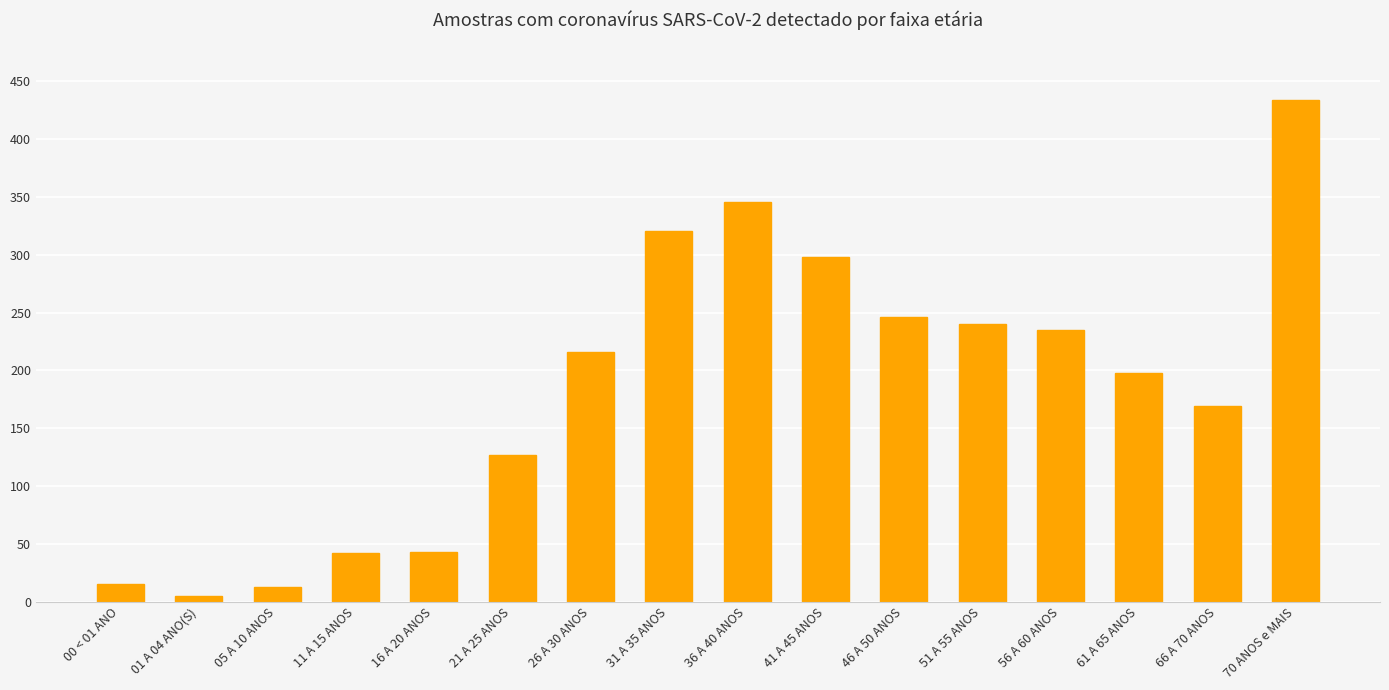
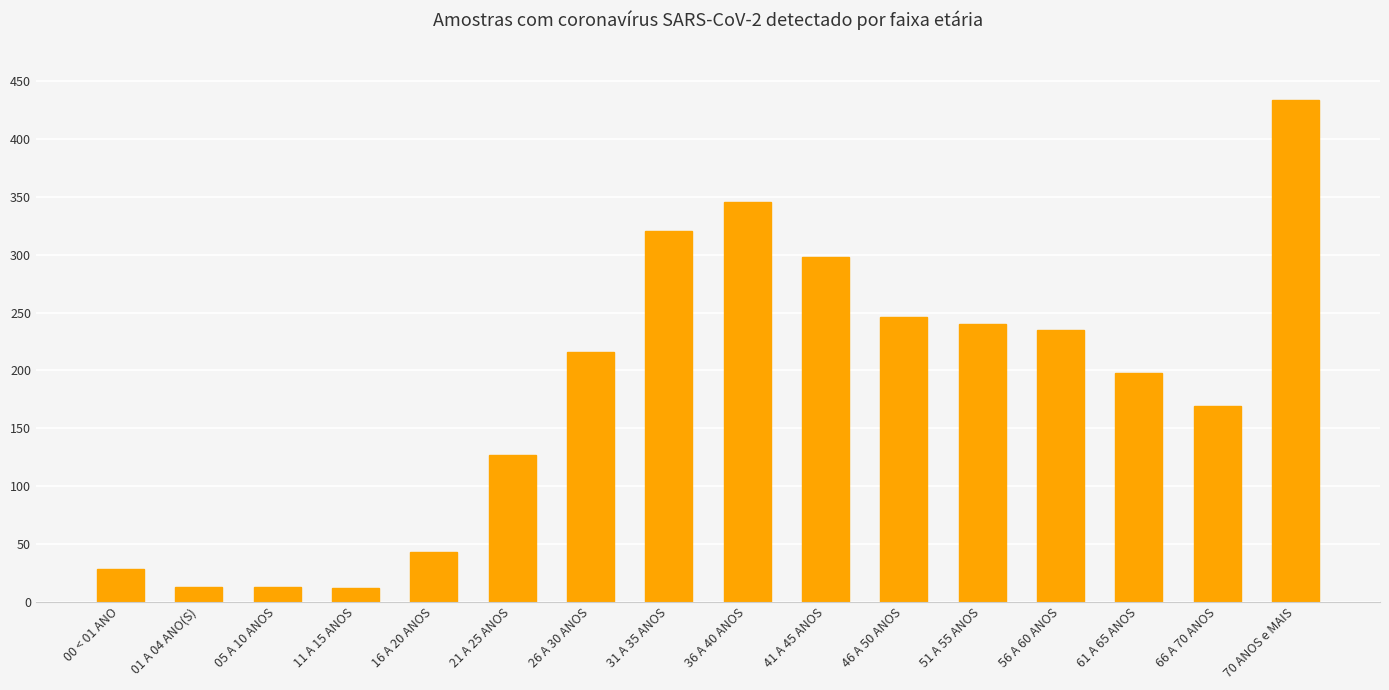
00 < 01 ANO: 15 -> 28
01 A 04 ANO(S): 5 -> 13
11 A 15 ANOS: 42 -> 12
